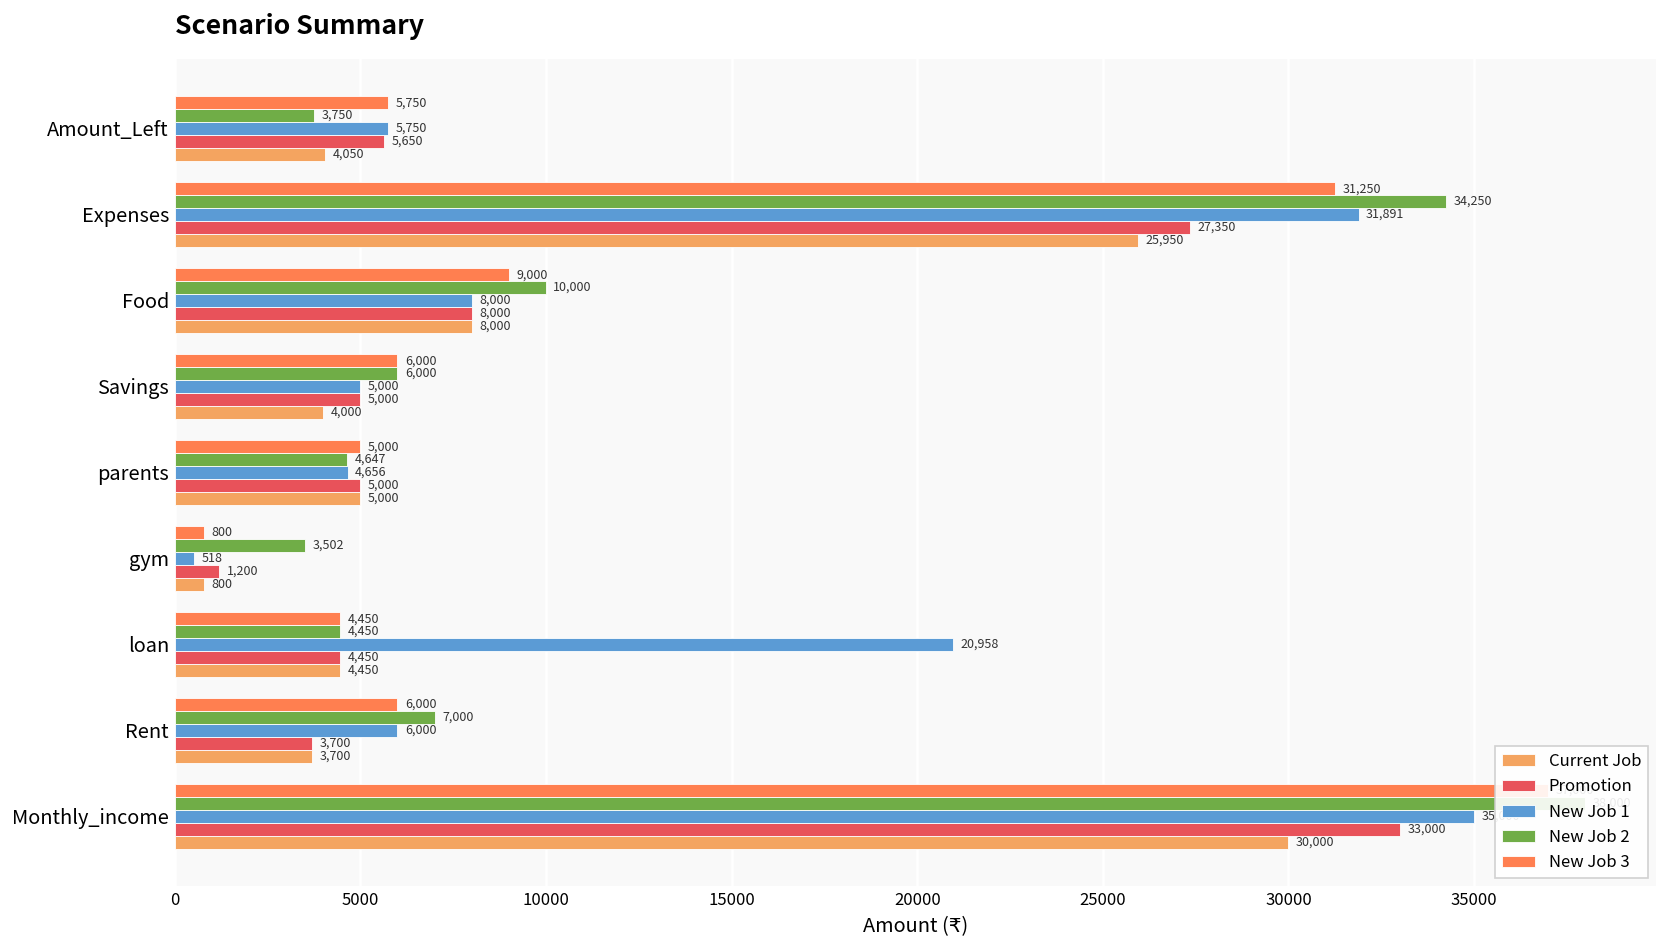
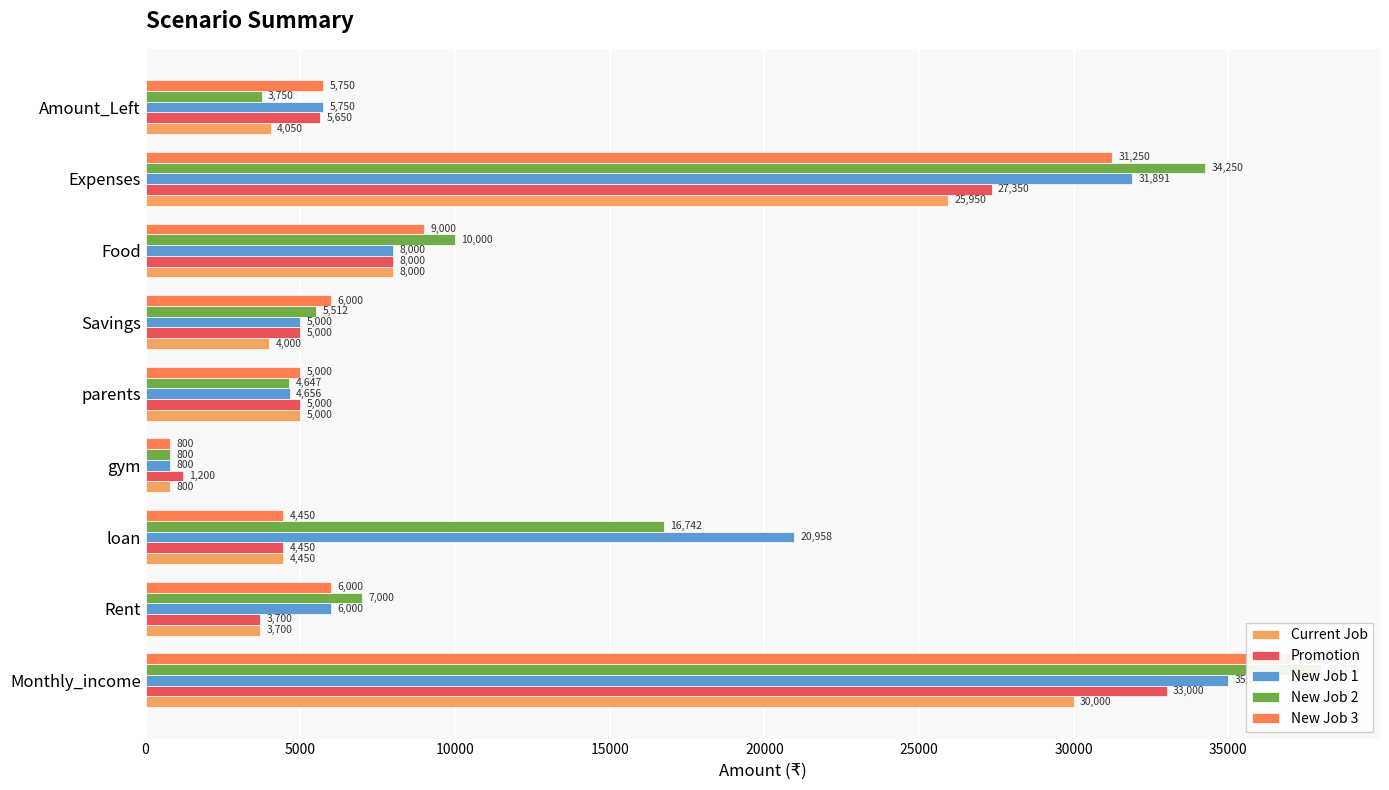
New Job 2, Savings: 6,000 -> 5,512
New Job 2, gym: 3,502 -> 800
New Job 1, gym: 518 -> 800
New Job 2, loan: 4,450 -> 16,742
